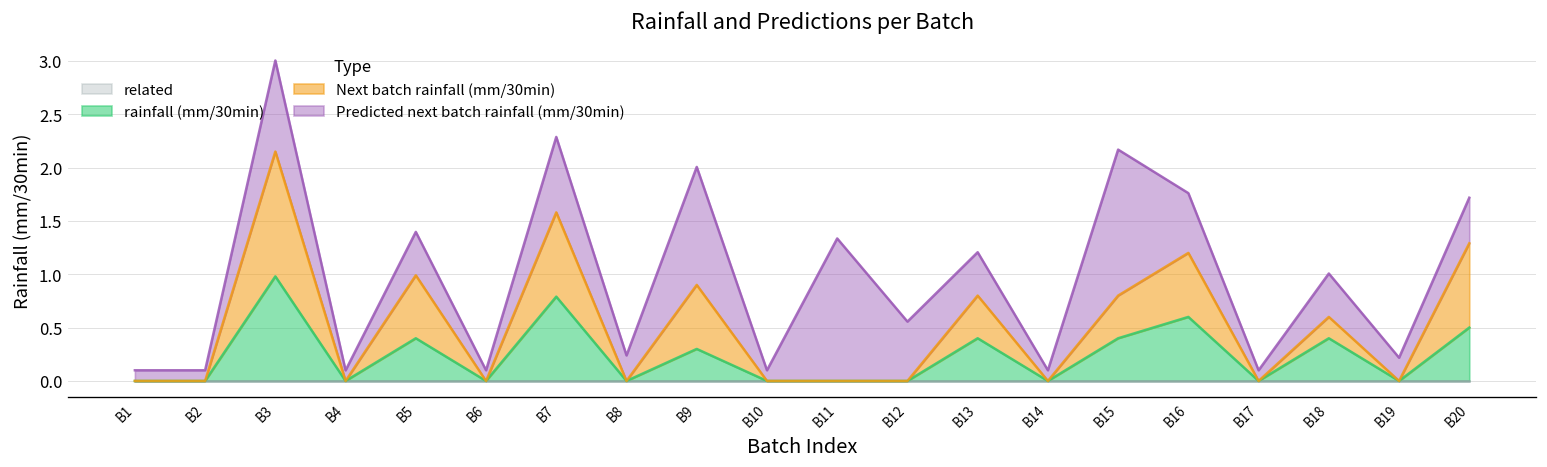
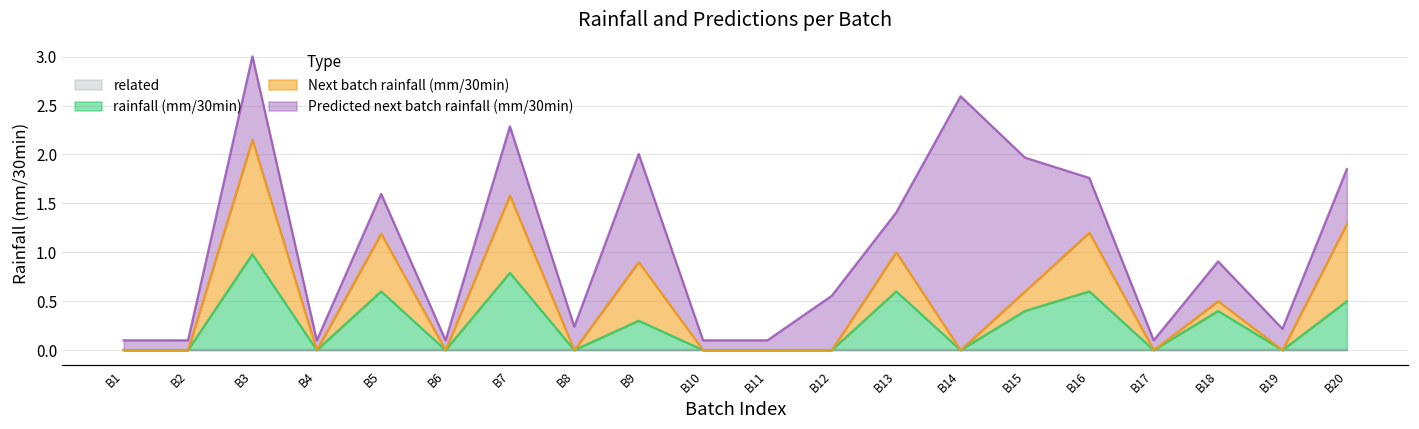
rainfall (mm/30min), B5: 0.4 -> 0.6
Predicted next batch rainfall (mm/30min), B11: 1.3 -> 0.1
rainfall (mm/30min), B13: 0.4 -> 0.6
Predicted next batch rainfall (mm/30min), B14: 0.1 -> 2.6
Next batch rainfall (mm/30min), B15: 0.4 -> 0.2
Next batch rainfall (mm/30min), B18: 0.2 -> 0.1
Predicted next batch rainfall (mm/30min), B20: 0.4 -> 0.6
